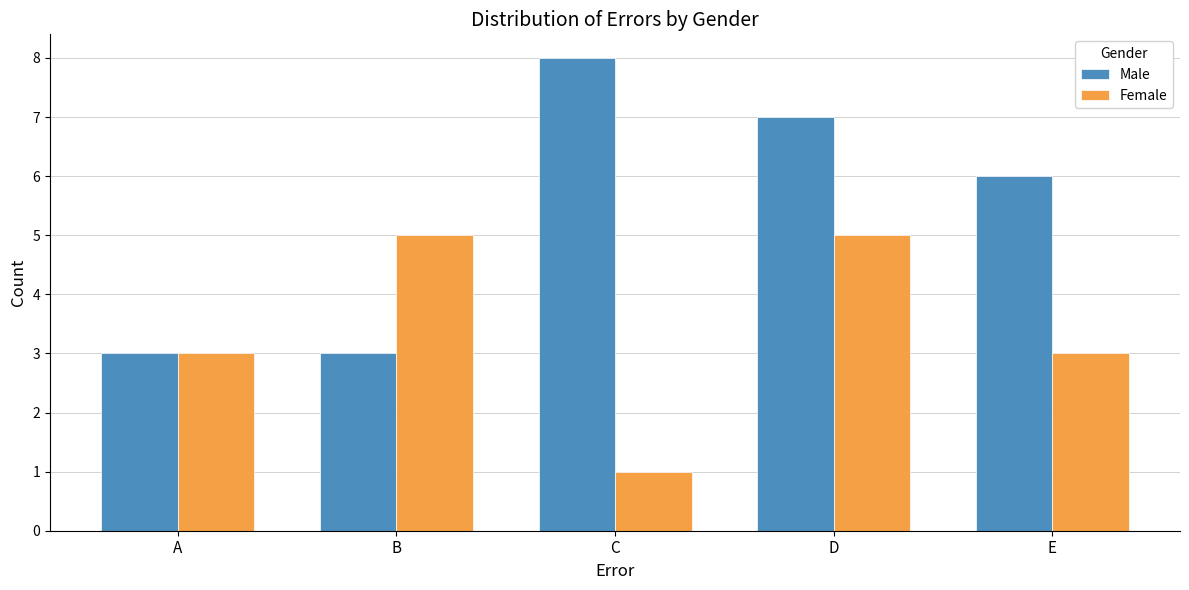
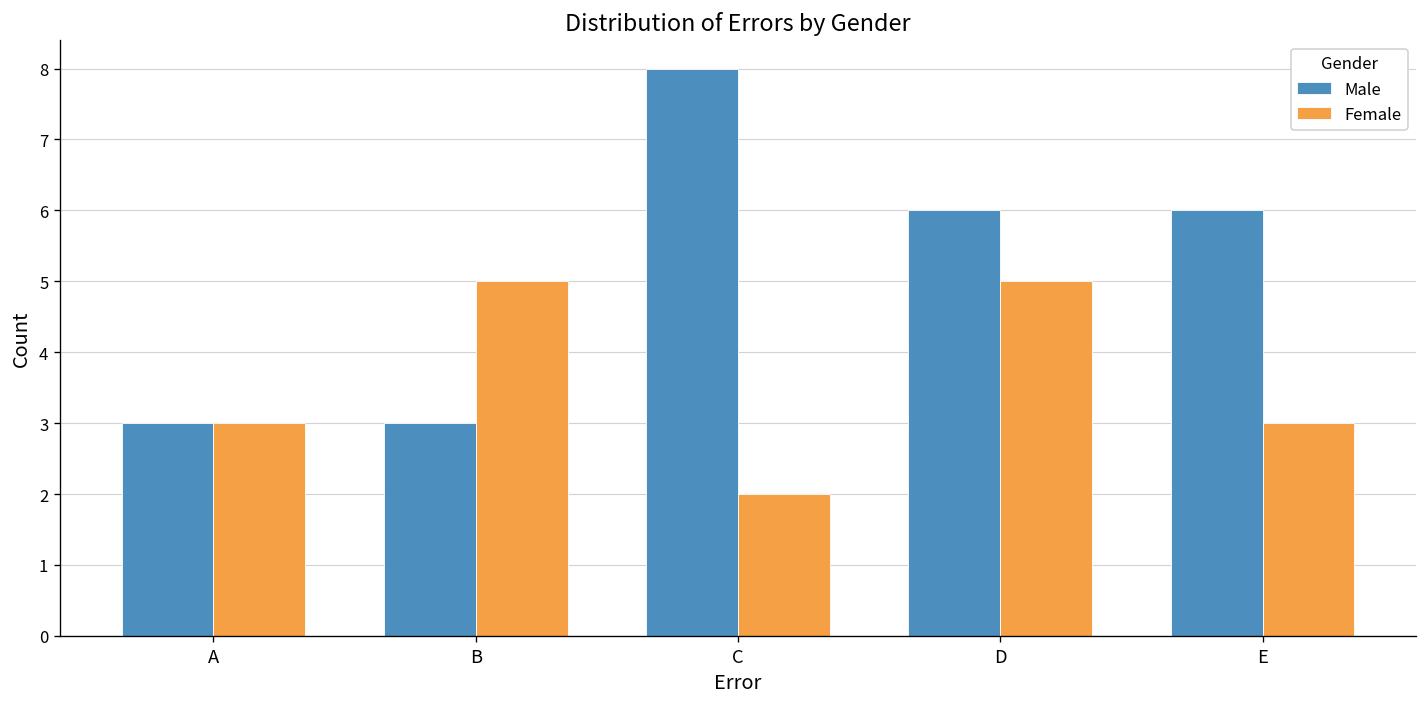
Female, C: 1 -> 2
Male, D: 7 -> 6
